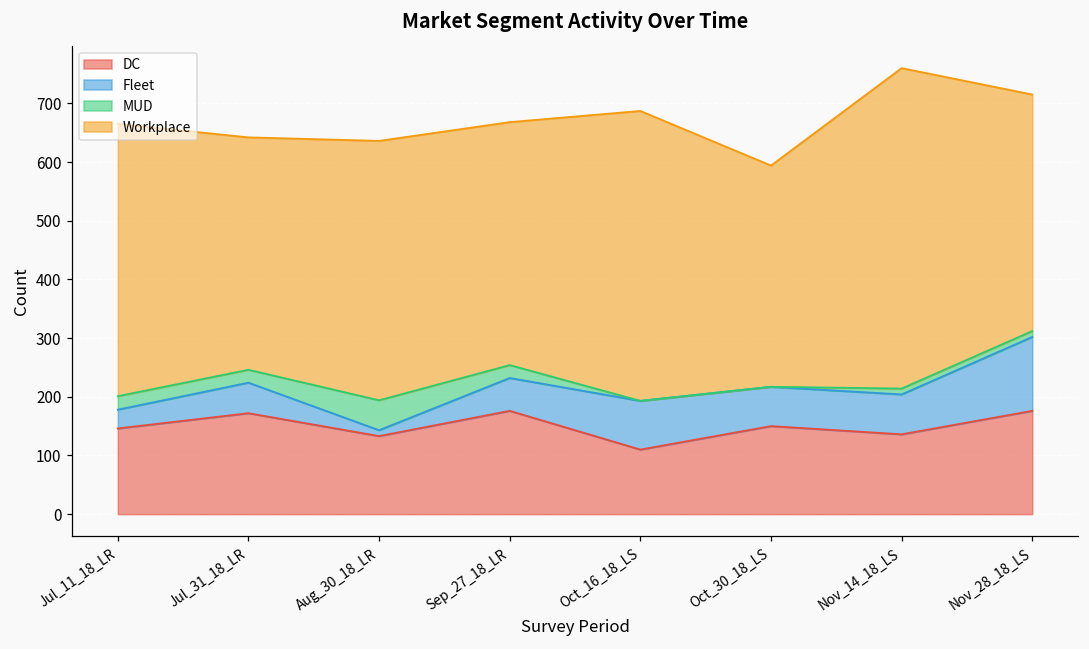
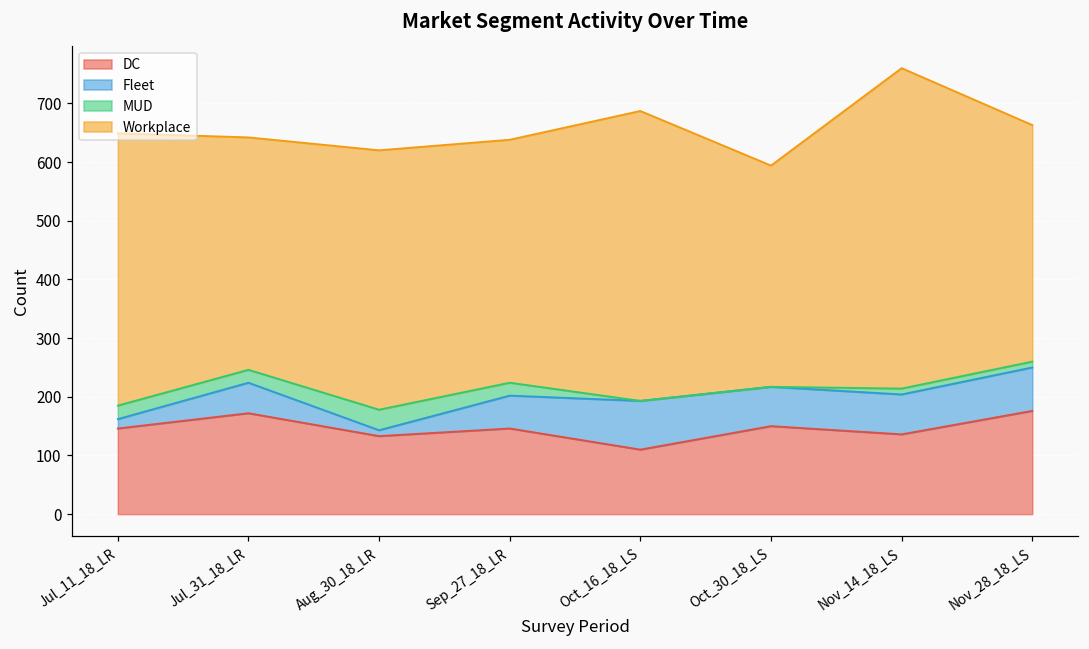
Fleet, Jul_11_18_LR: 30 -> 20
MUD, Aug_30_18_LR: 50 -> 40
DC, Sep_27_18_LR: 180 -> 150
Fleet, Nov_28_18_LS: 130 -> 70
